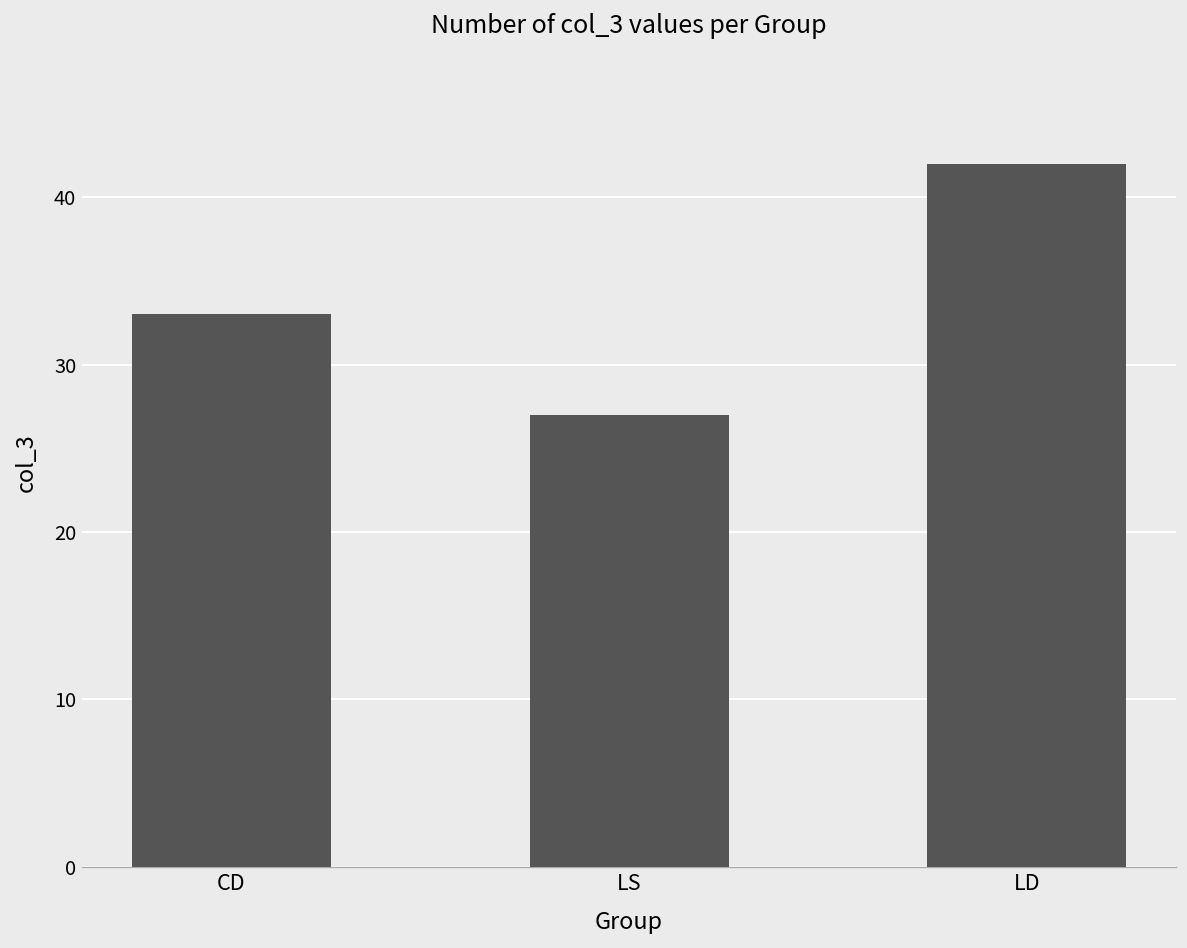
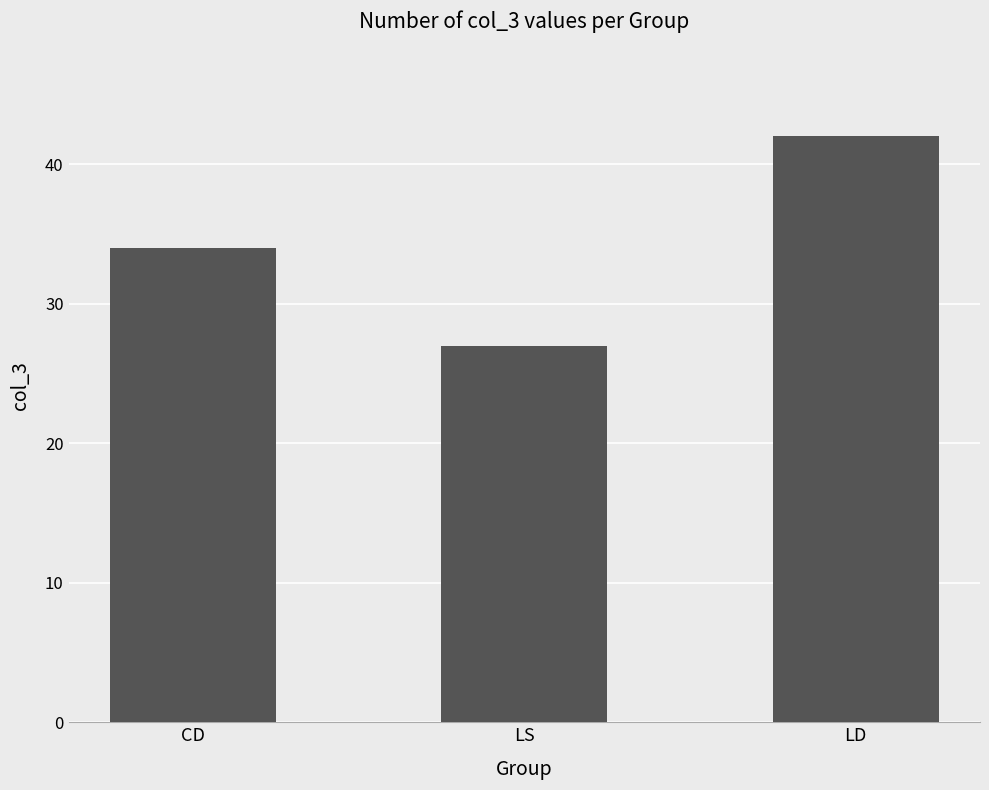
CD: 33 -> 34
